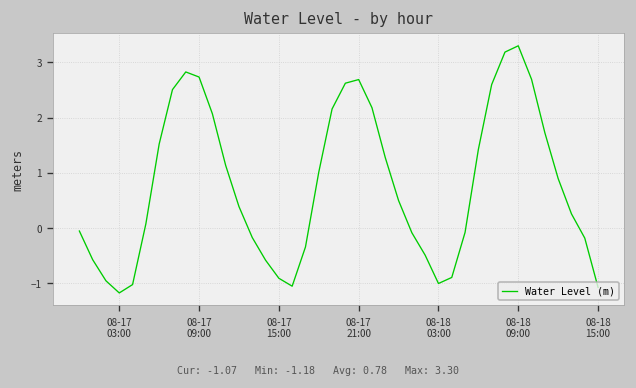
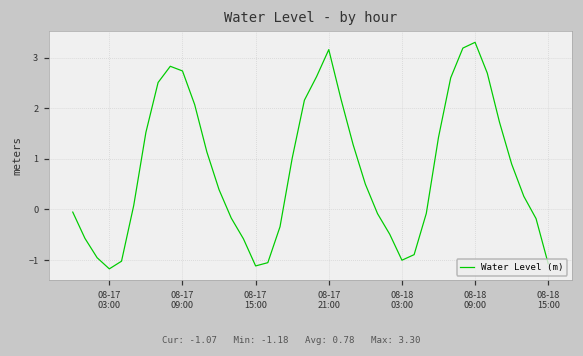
08-17 15:00: -0.9 -> -1.1
08-17 21:00: 2.7 -> 3.2
